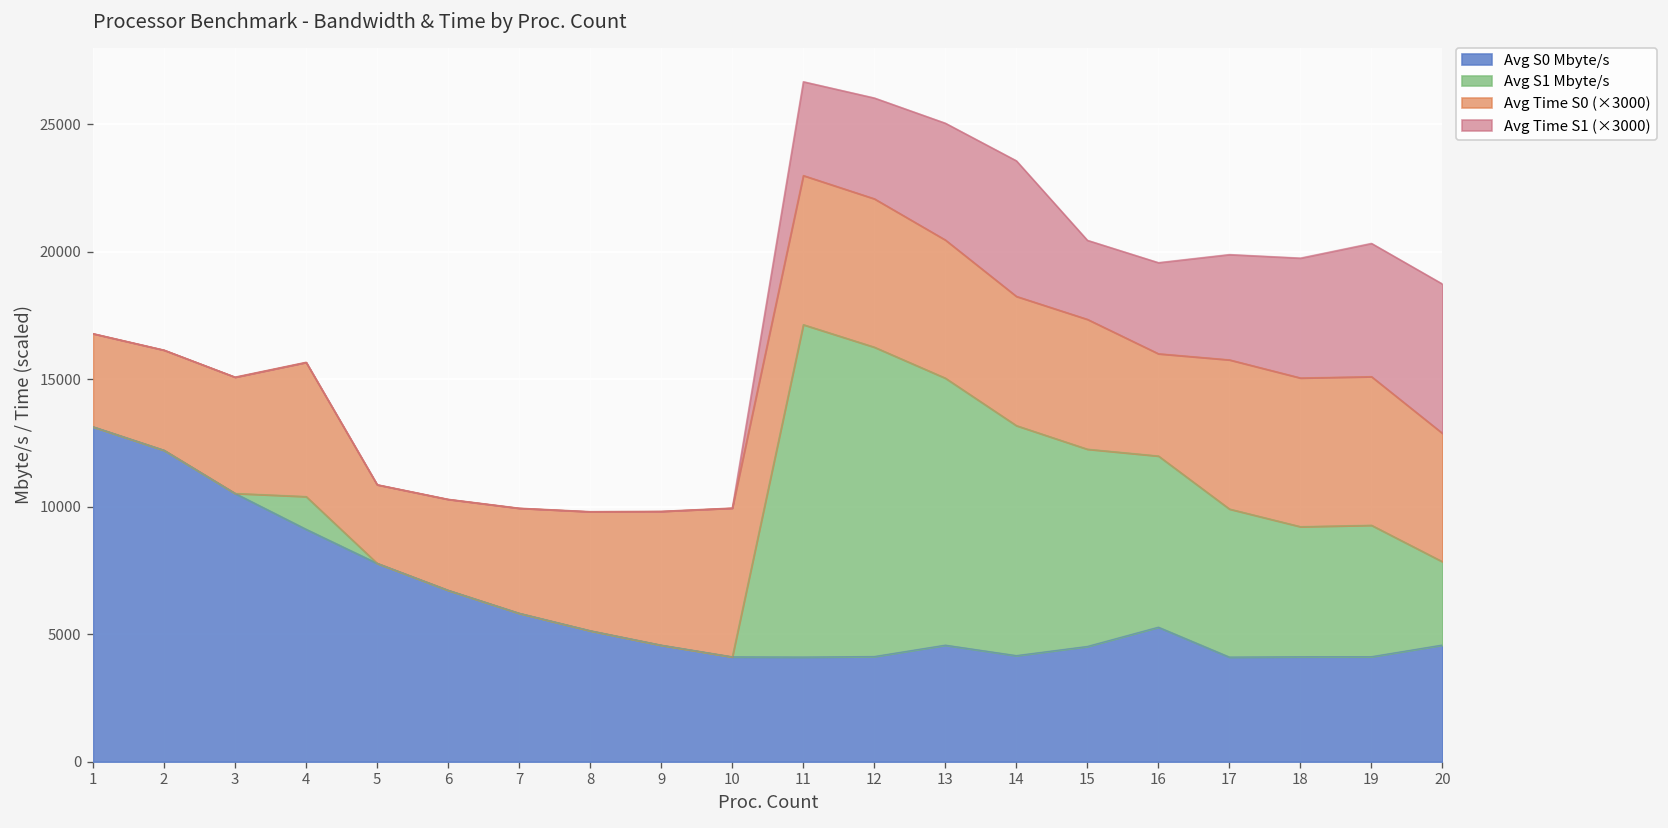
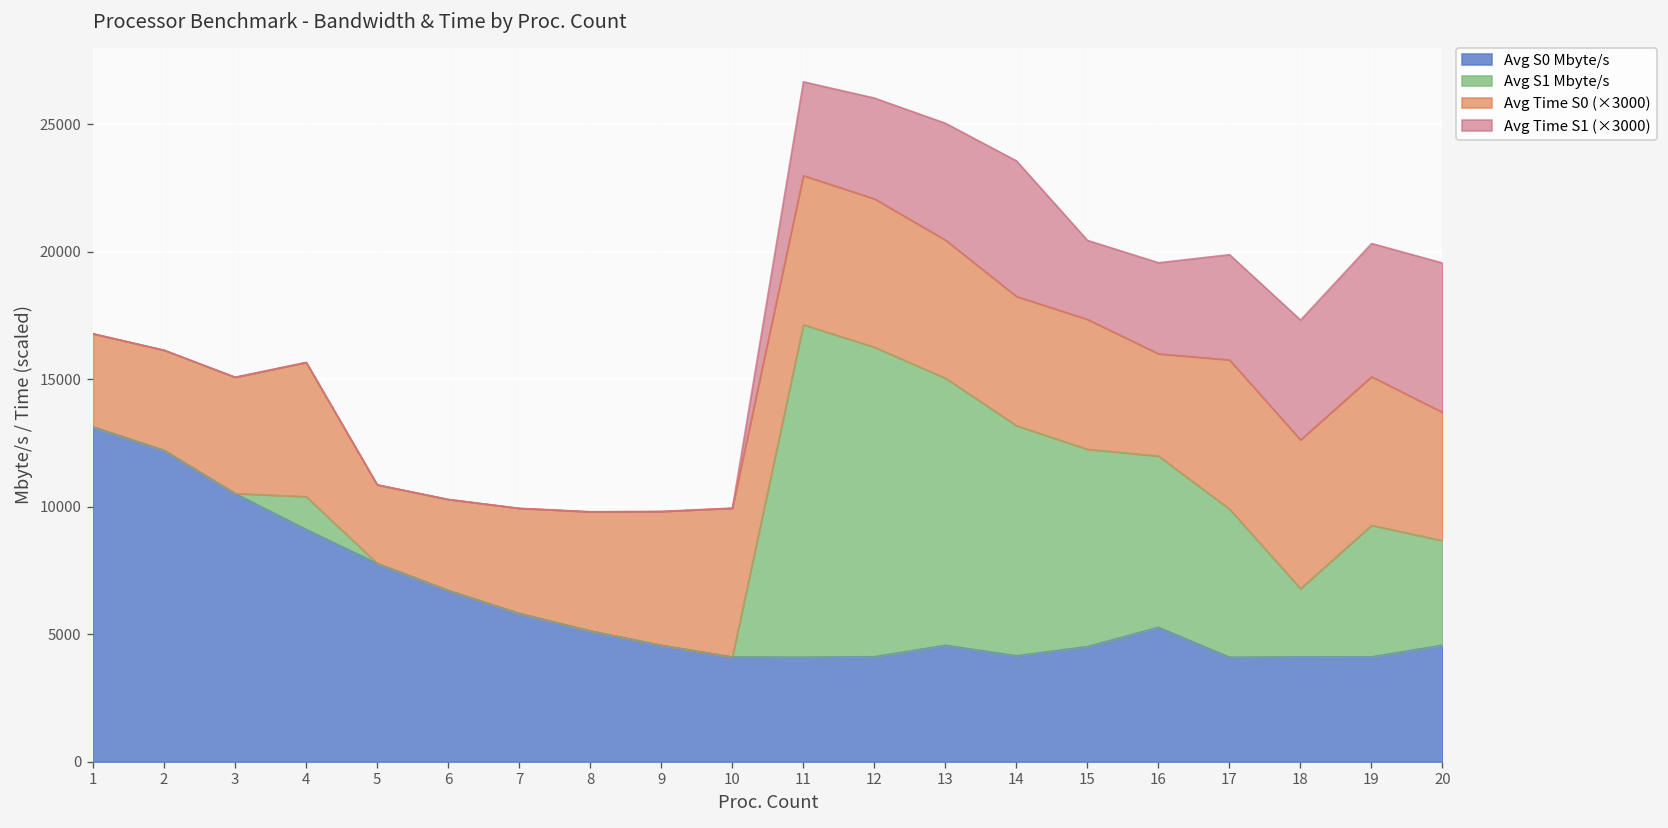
Avg S1 Mbyte/s, 18: 5100 -> 2700
Avg S1 Mbyte/s, 20: 3300 -> 4100
